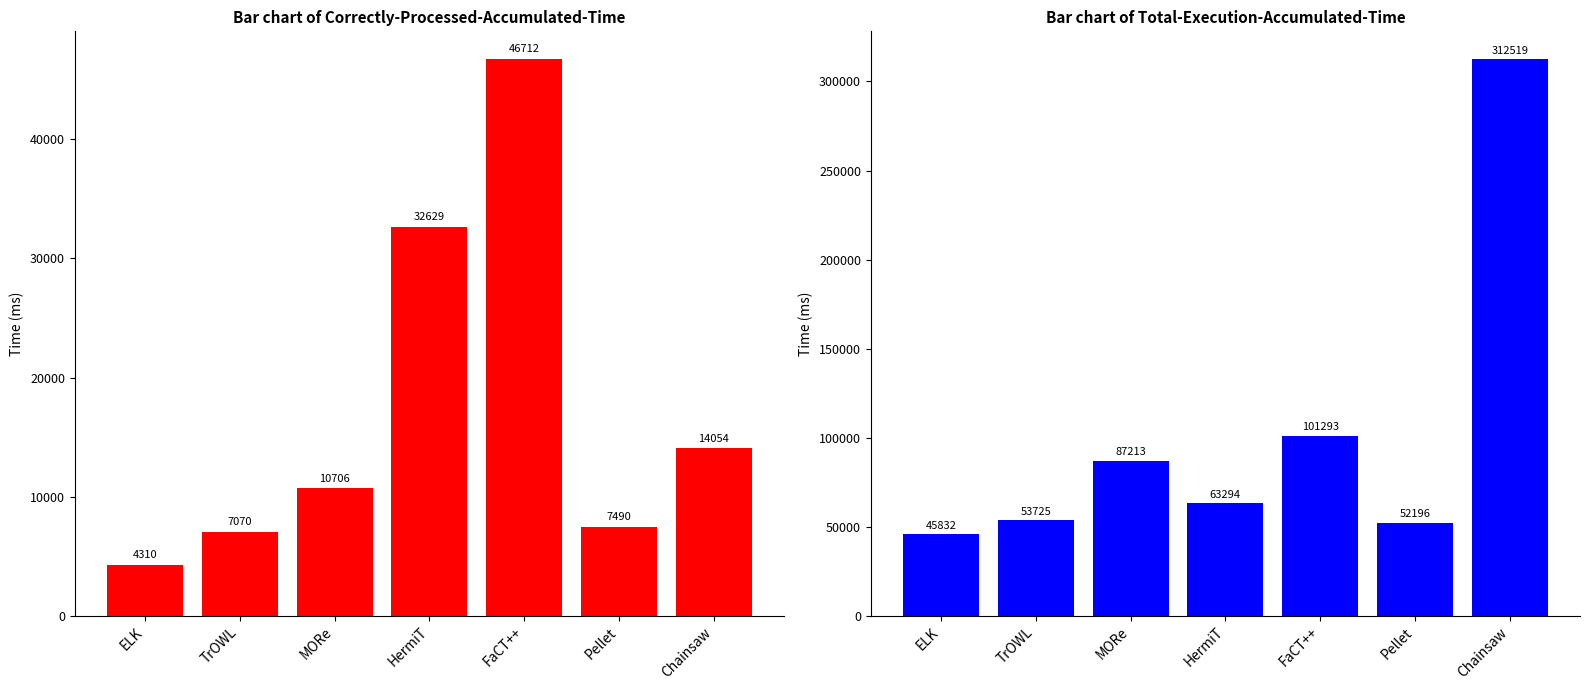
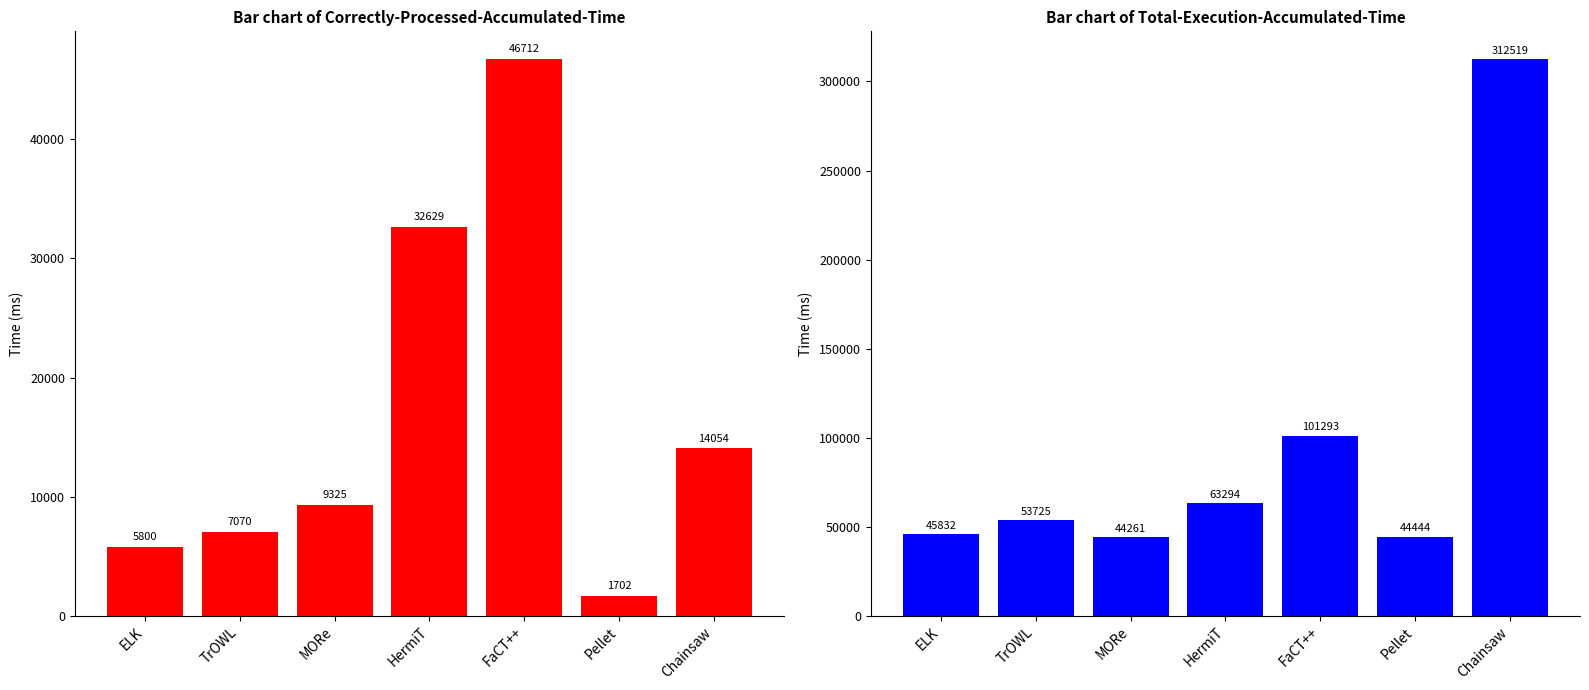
Bar chart of Correctly-Processed-Accumulated-Time, ELK: 4310 -> 5800
Bar chart of Correctly-Processed-Accumulated-Time, MORe: 10706 -> 9325
Bar chart of Correctly-Processed-Accumulated-Time, Pellet: 7490 -> 1702
Bar chart of Total-Execution-Accumulated-Time, MORe: 87213 -> 44261
Bar chart of Total-Execution-Accumulated-Time, Pellet: 52196 -> 44444
